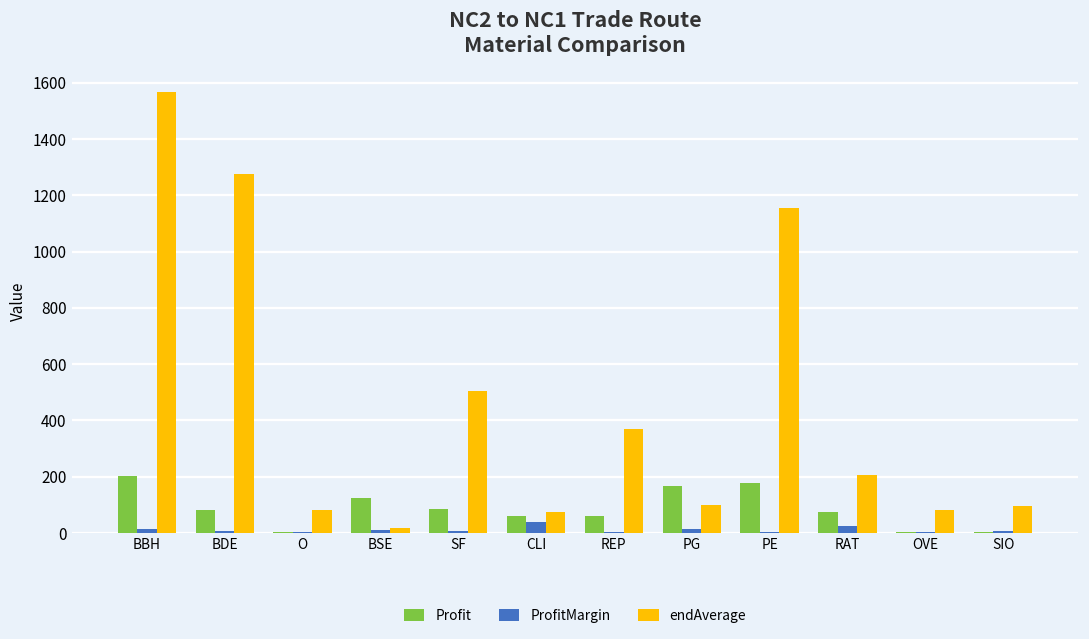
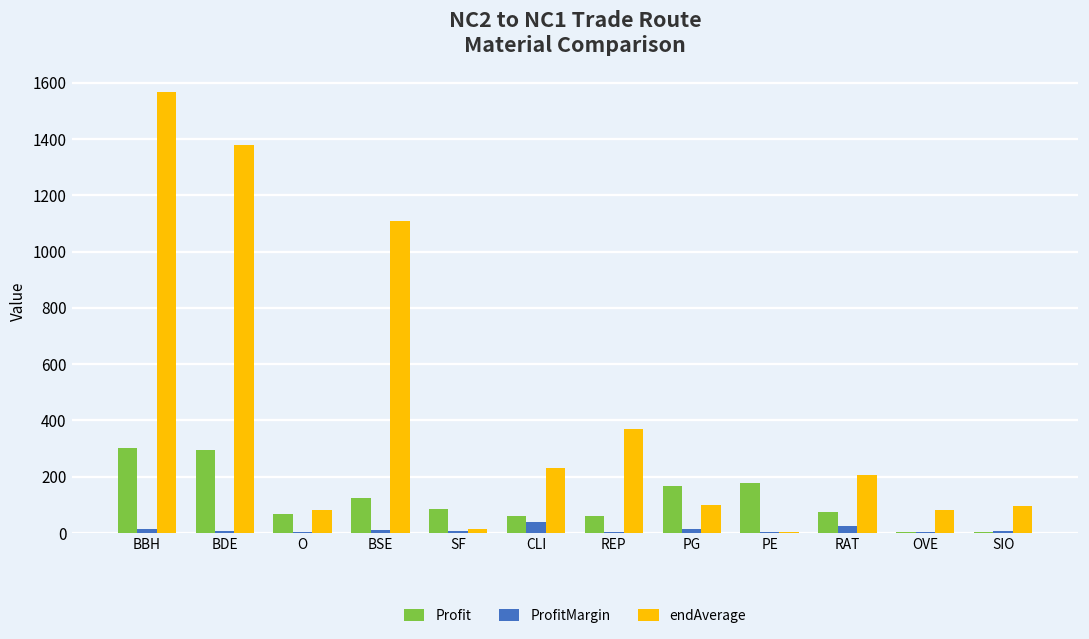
Profit, BBH: 200 -> 300
Profit, BDE: 80 -> 300
endAverage, BDE: 1280 -> 1380
Profit, O: 0 -> 70
endAverage, BSE: 20 -> 1110
endAverage, SF: 500 -> 10
endAverage, CLI: 70 -> 230
endAverage, PE: 1150 -> 10
